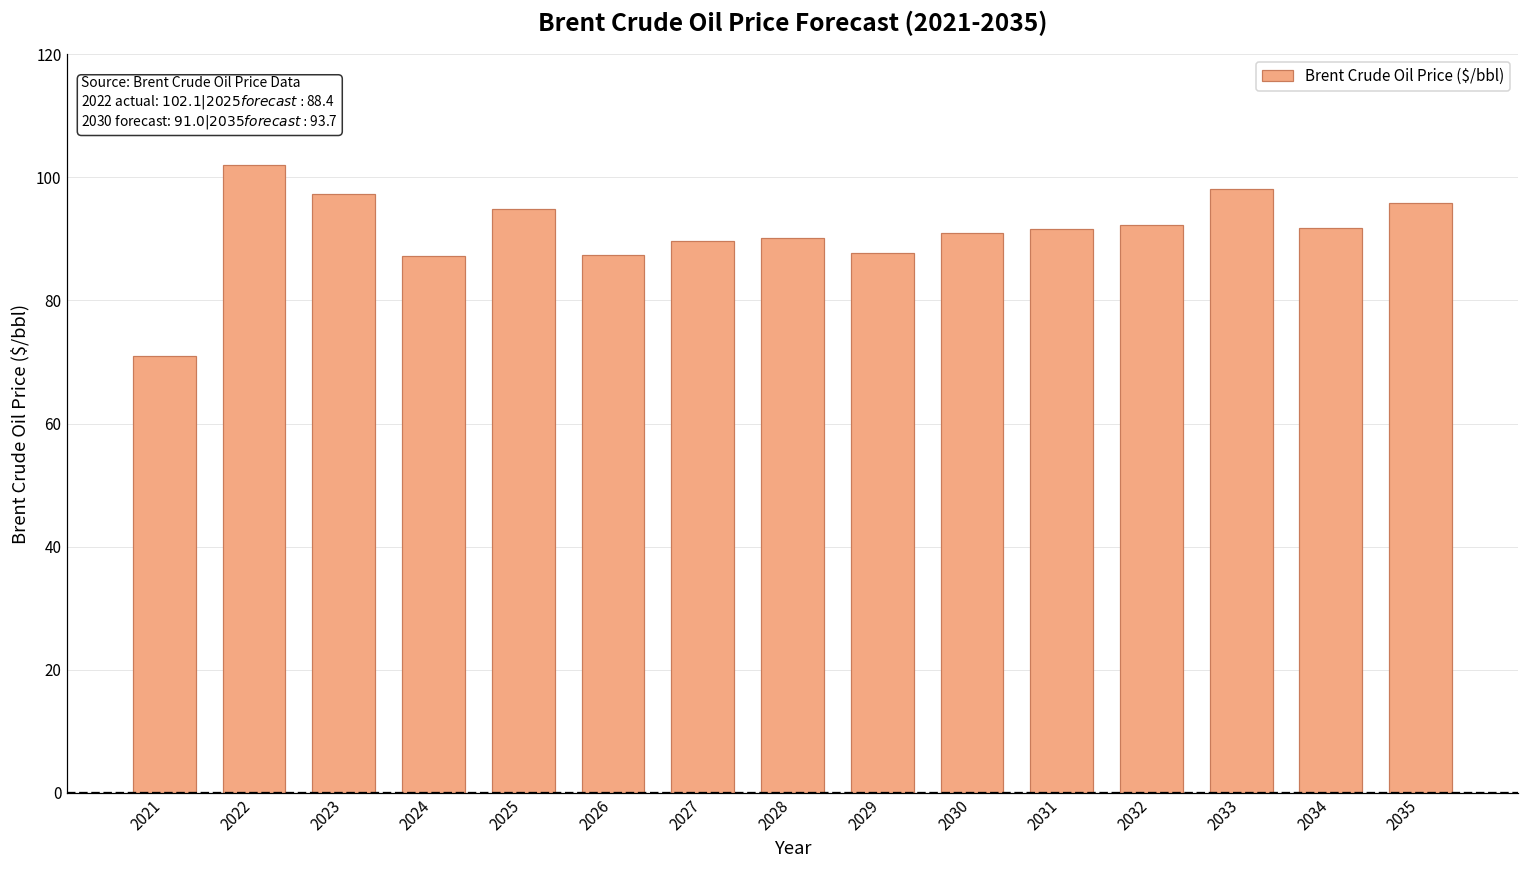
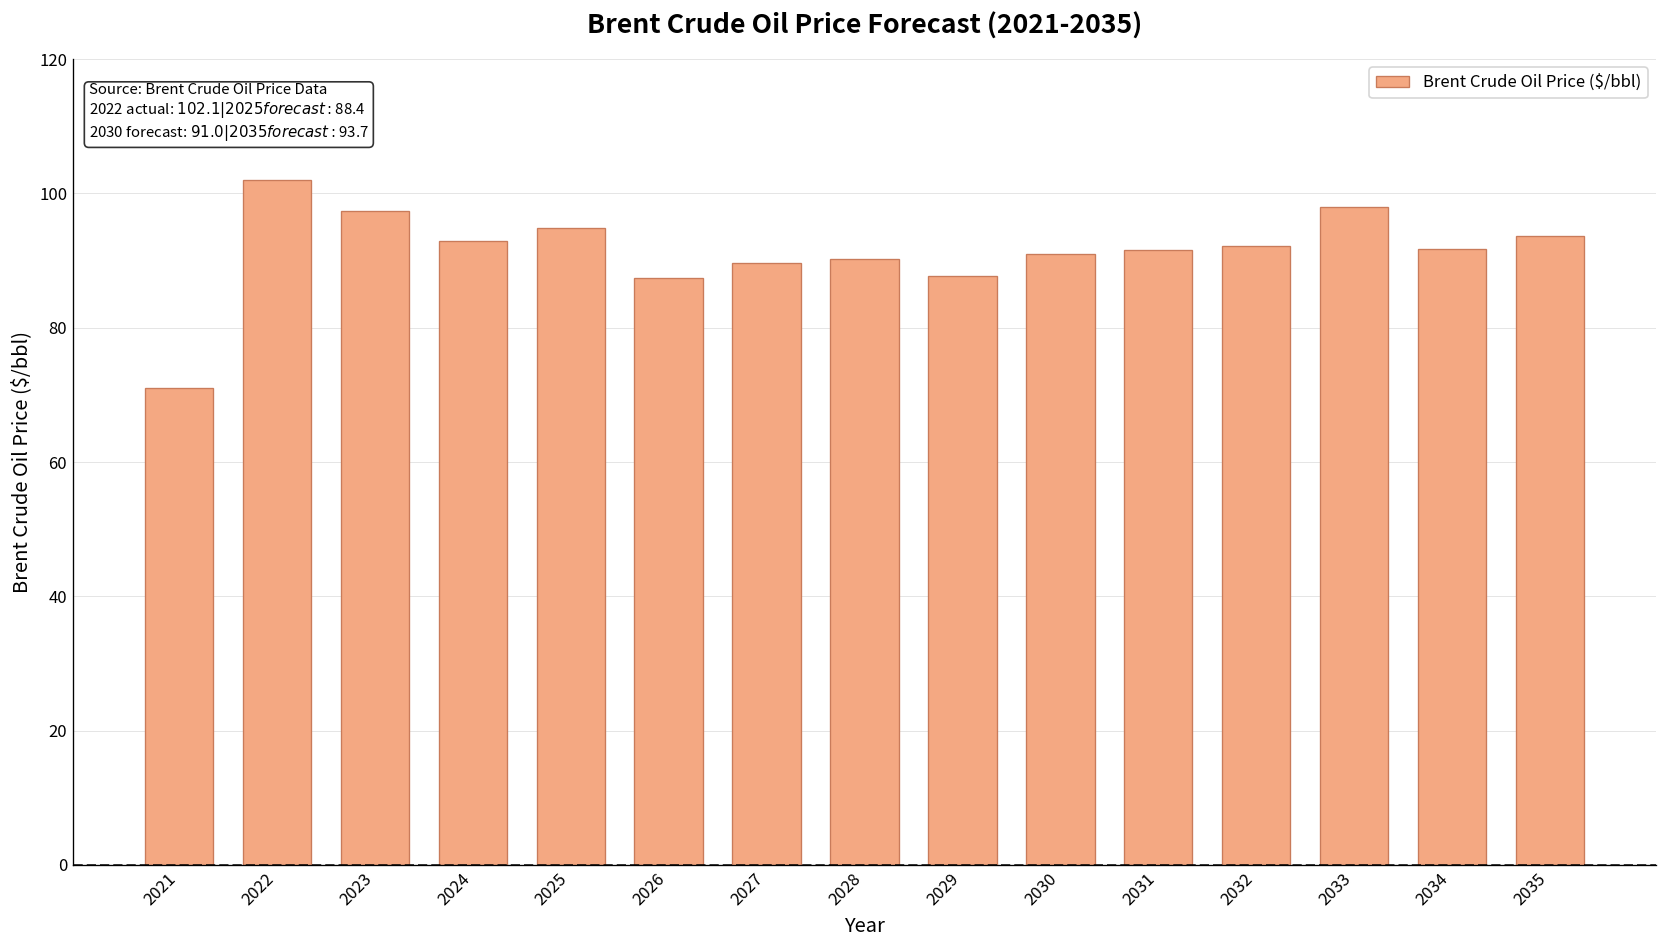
2024: 87 -> 93
2035: 96 -> 94
